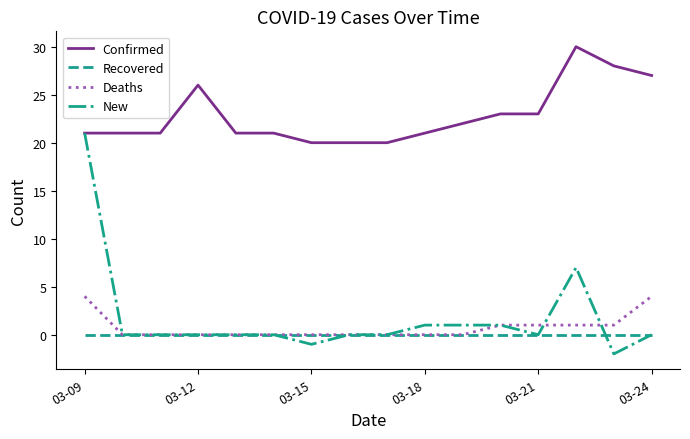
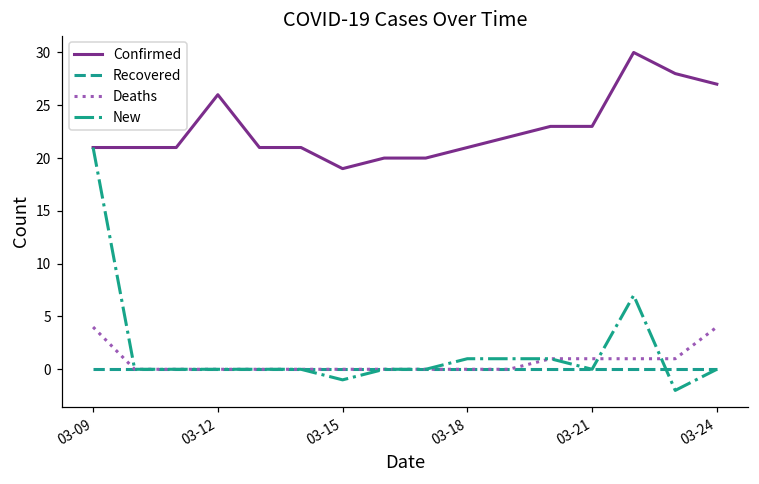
Confirmed, 03-15: 20 -> 19
